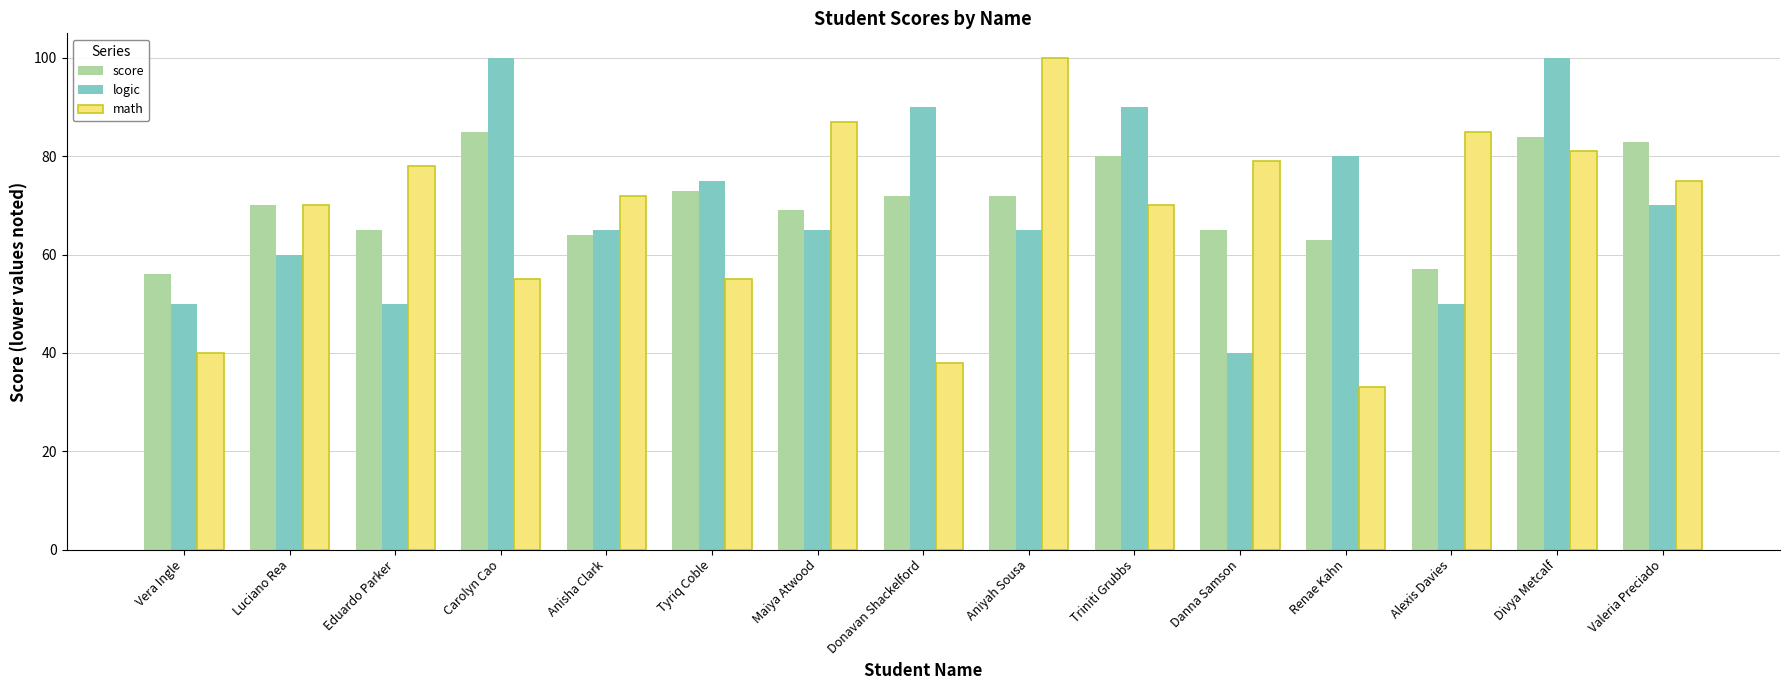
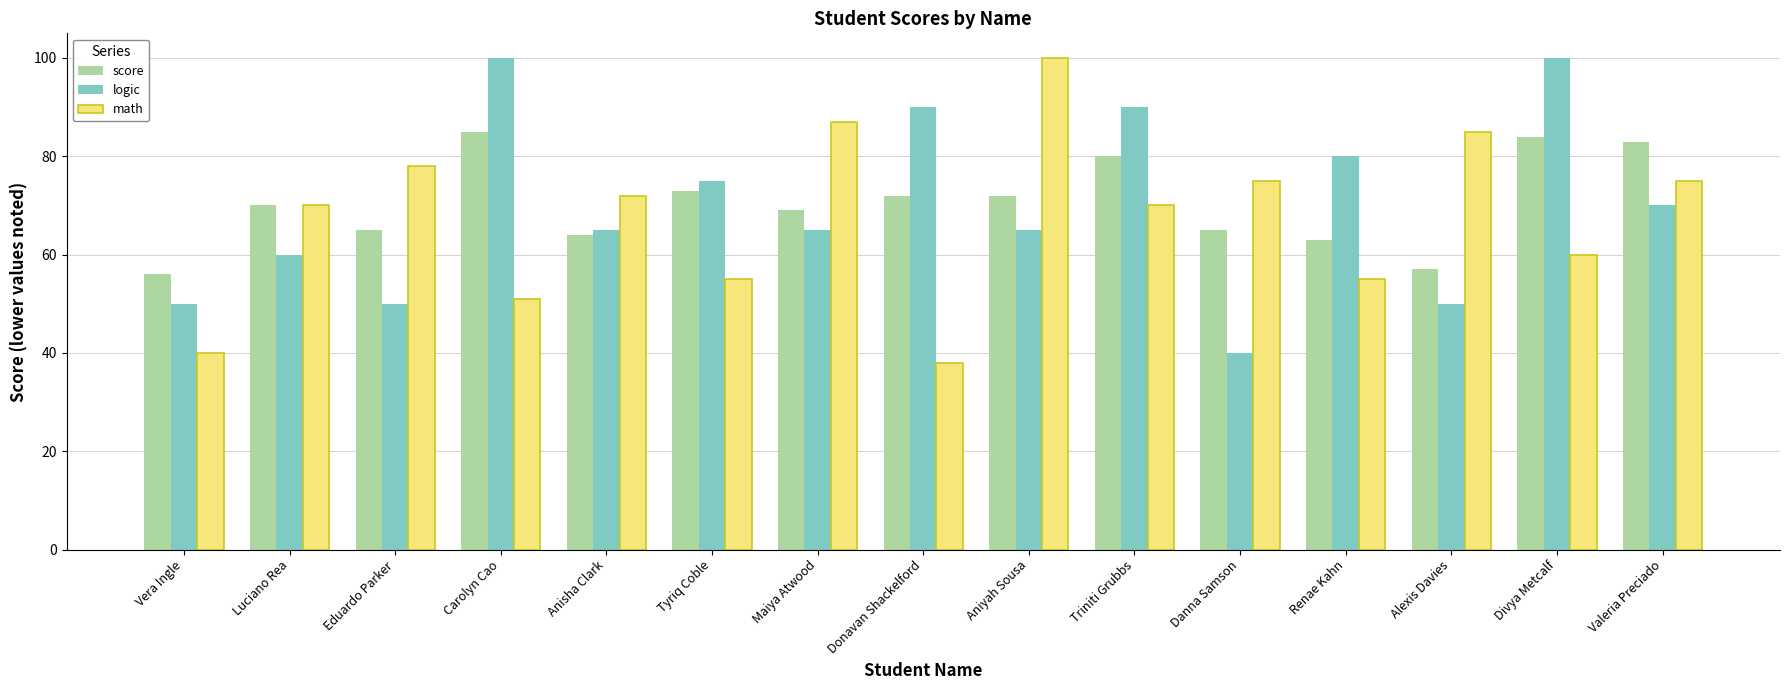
math, Carolyn Cao: 55 -> 51
math, Danna Samson: 79 -> 75
math, Renae Kahn: 33 -> 55
math, Divya Metcalf: 81 -> 60
